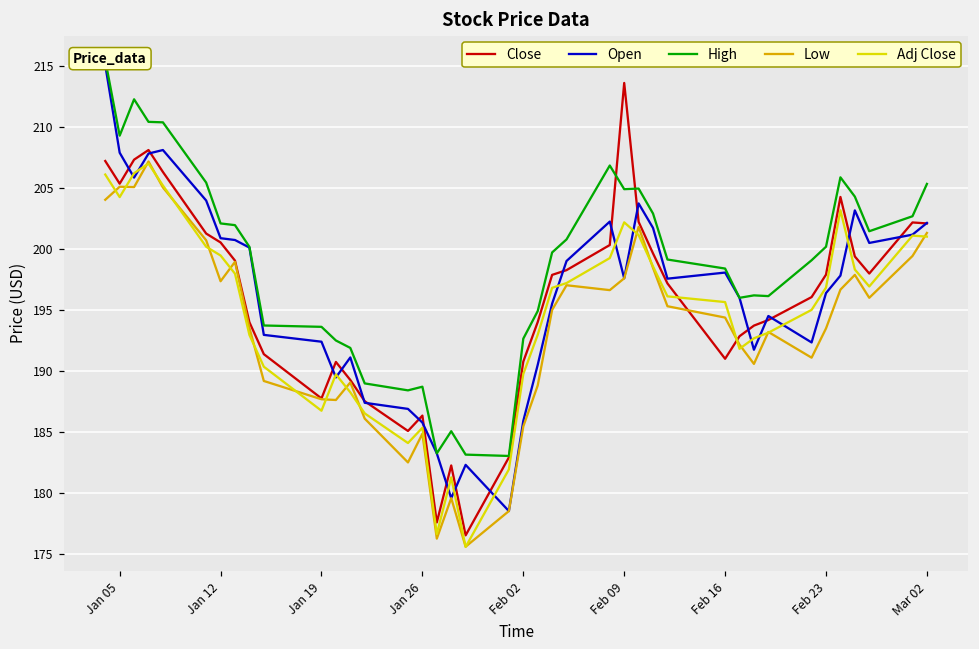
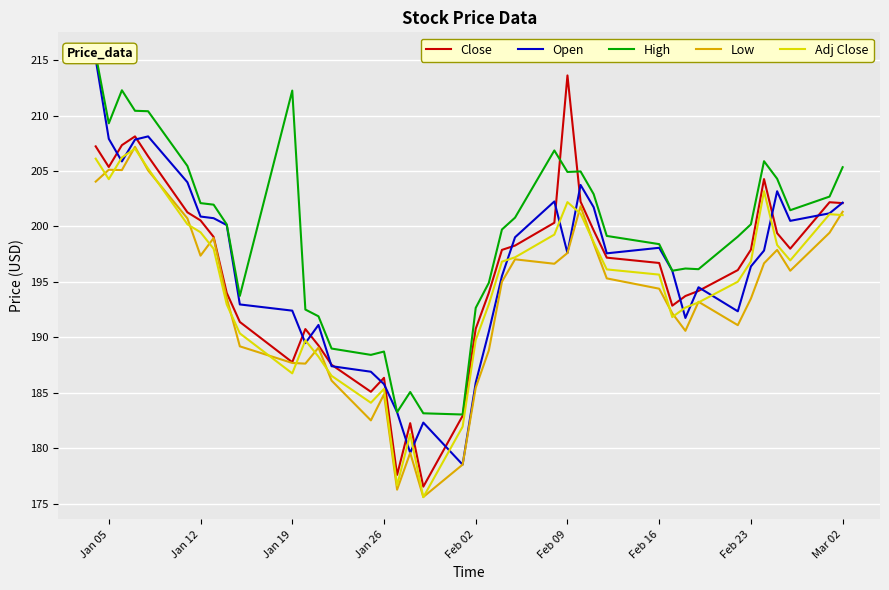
High, Jan 19: 193.6 -> 212.3
Close, Feb 16: 191.0 -> 196.7
